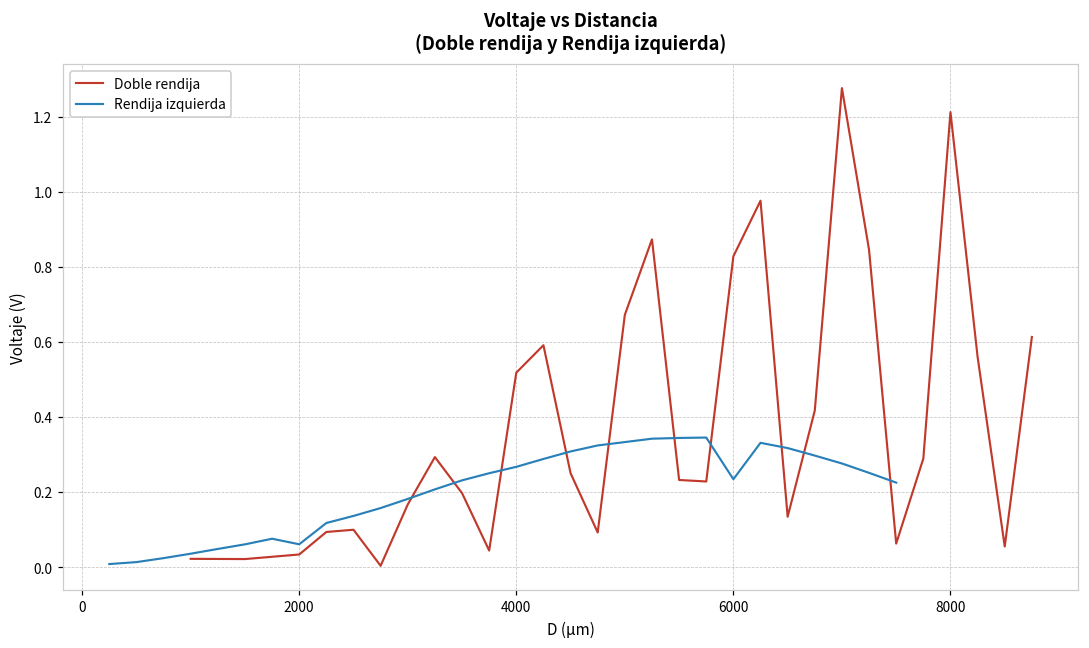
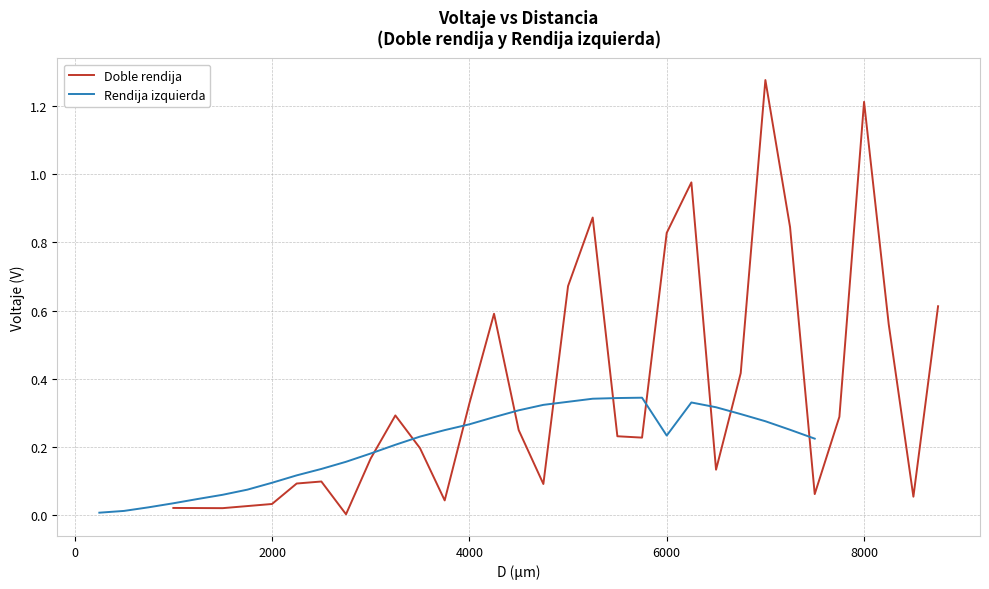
Rendija izquierda, 2000: 0.06 -> 0.10
Doble rendija, 4000: 0.52 -> 0.33
